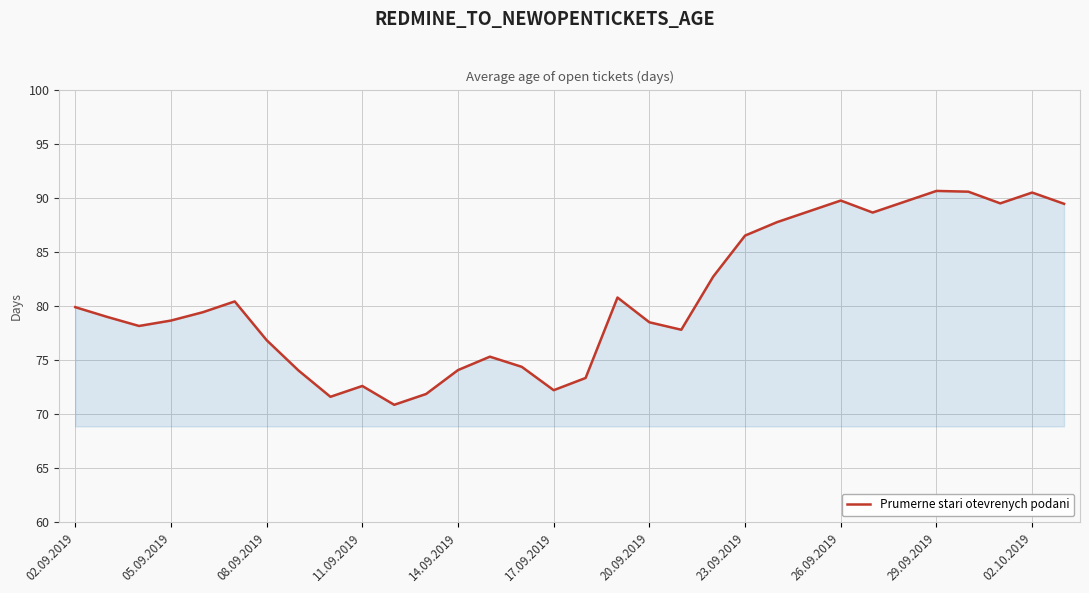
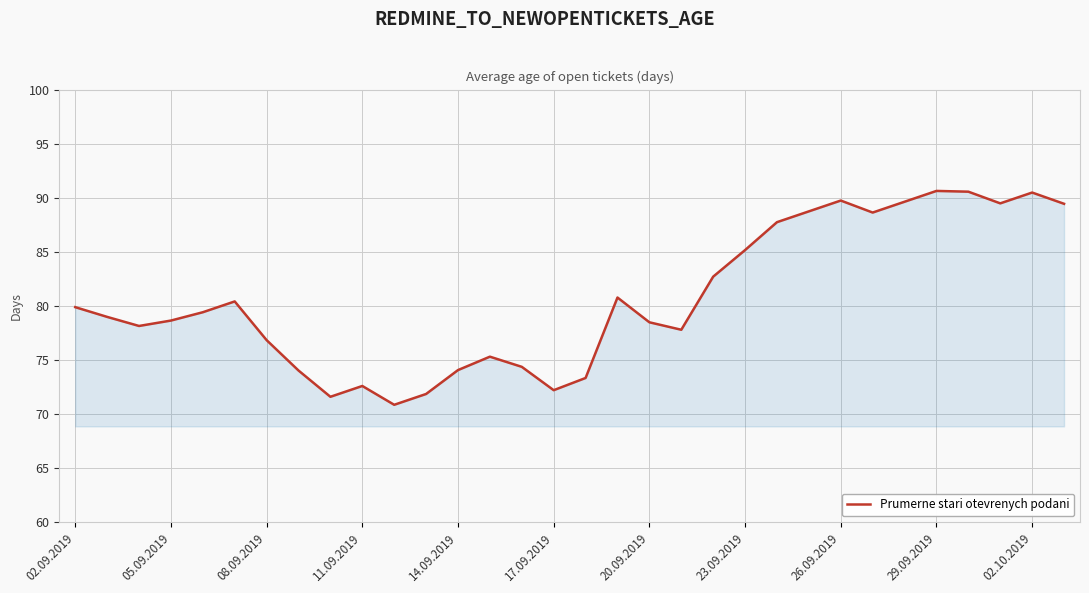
23.09.2019: 86.5 -> 85.2
